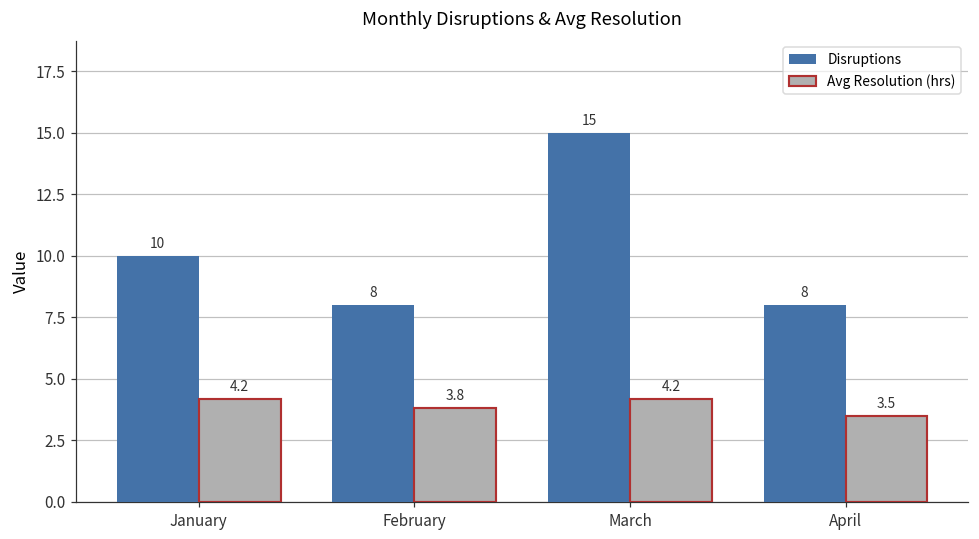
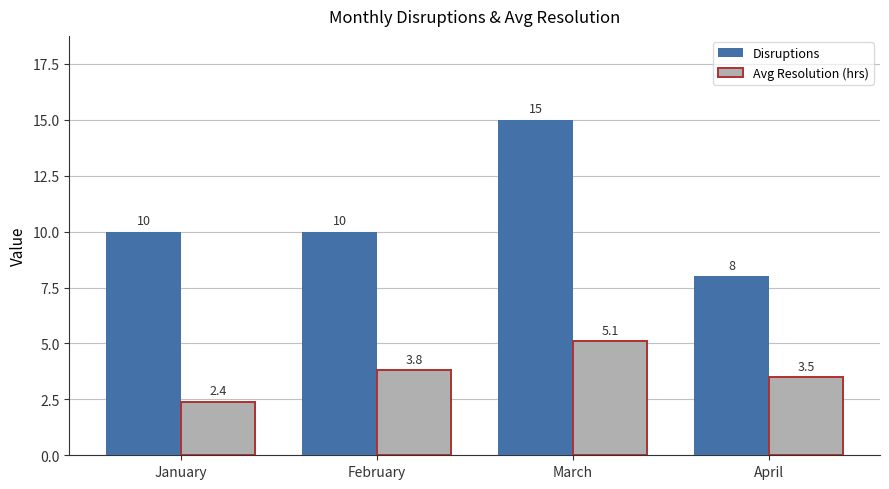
Avg Resolution (hrs), January: 4.2 -> 2.4
Disruptions, February: 8 -> 10
Avg Resolution (hrs), March: 4.2 -> 5.1
